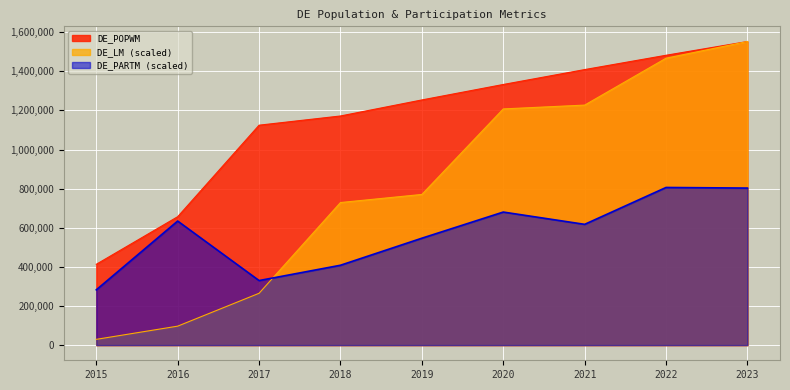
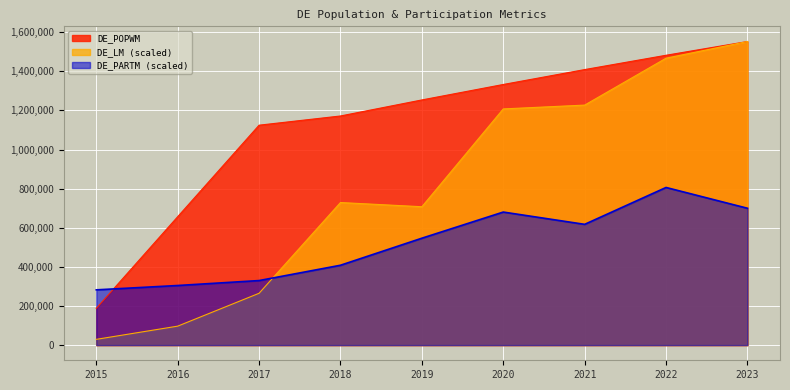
DE_POPWM, 2015: 410,000 -> 190,000
DE_PARTM (scaled), 2016: 630,000 -> 300,000
DE_LM (scaled), 2019: 770,000 -> 710,000
DE_PARTM (scaled), 2023: 800,000 -> 700,000
